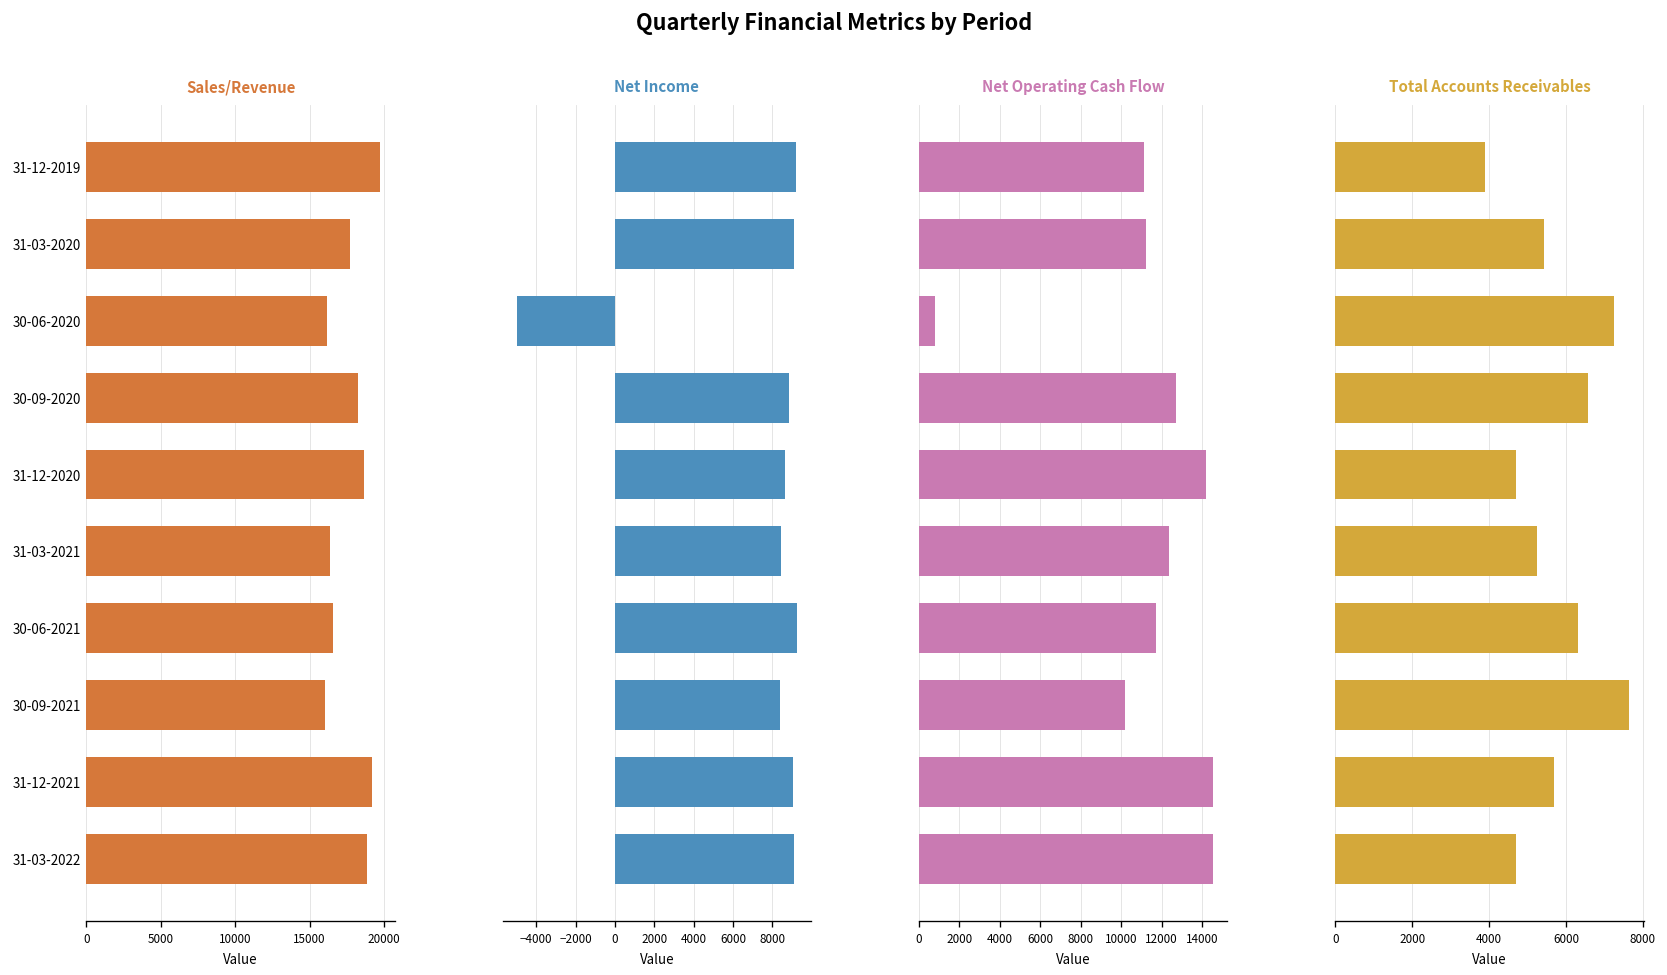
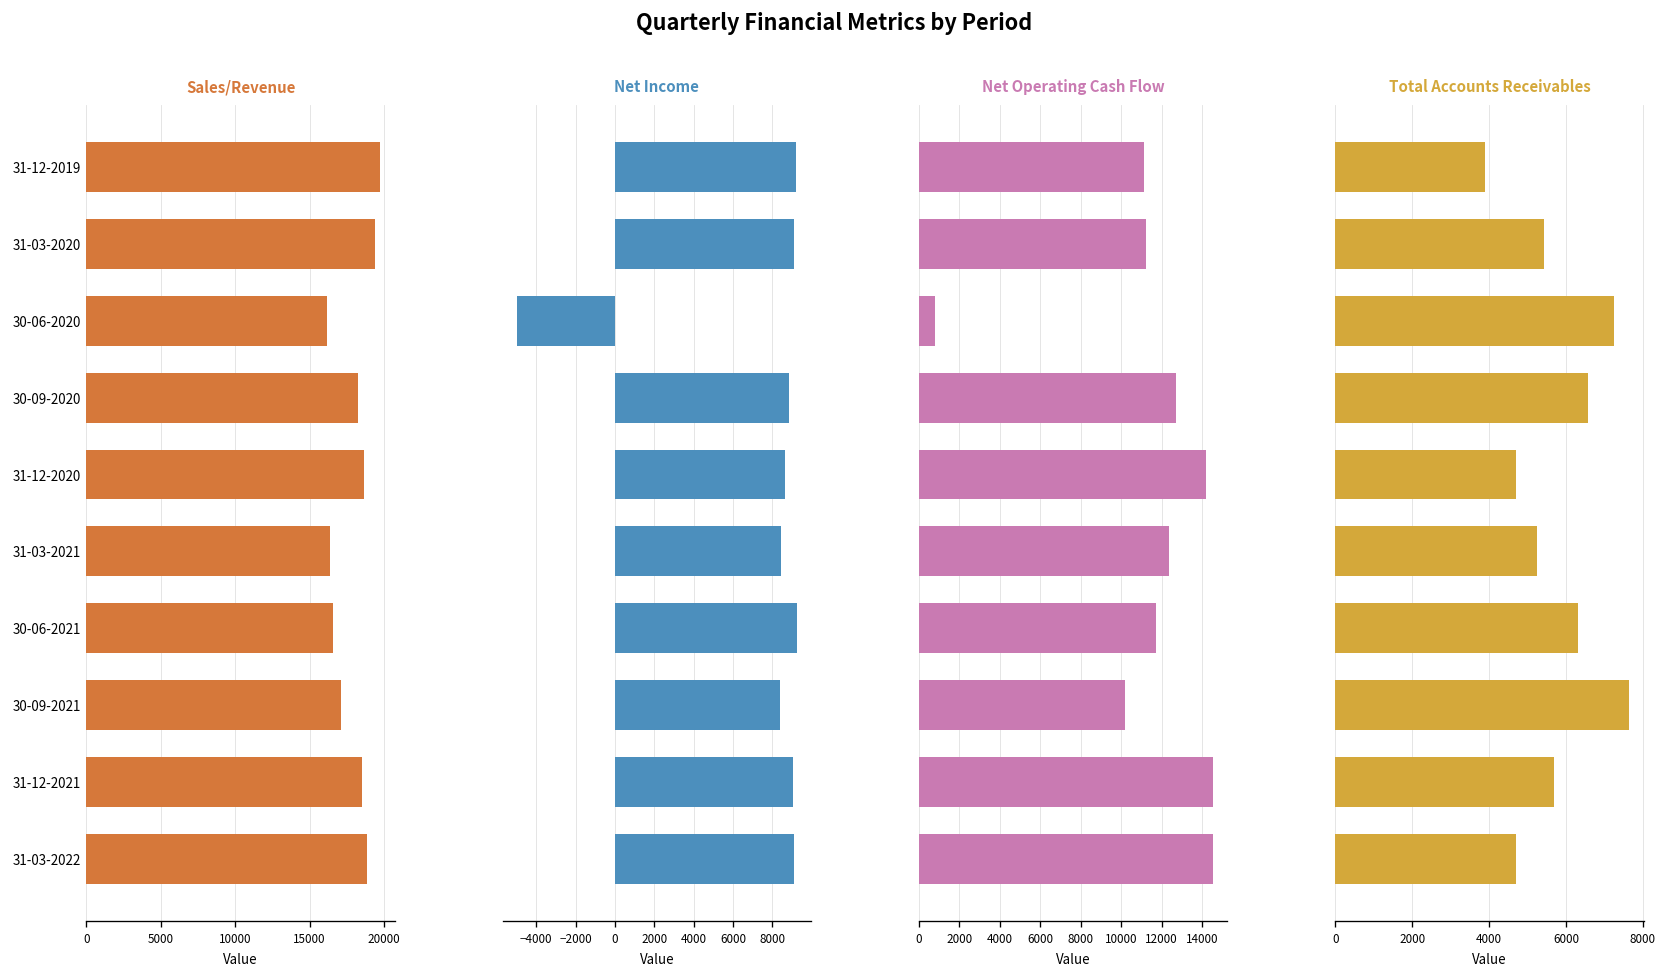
Sales/Revenue, 31-03-2020: 17700 -> 19400
Sales/Revenue, 30-09-2021: 16000 -> 17100
Sales/Revenue, 31-12-2021: 19200 -> 18500
